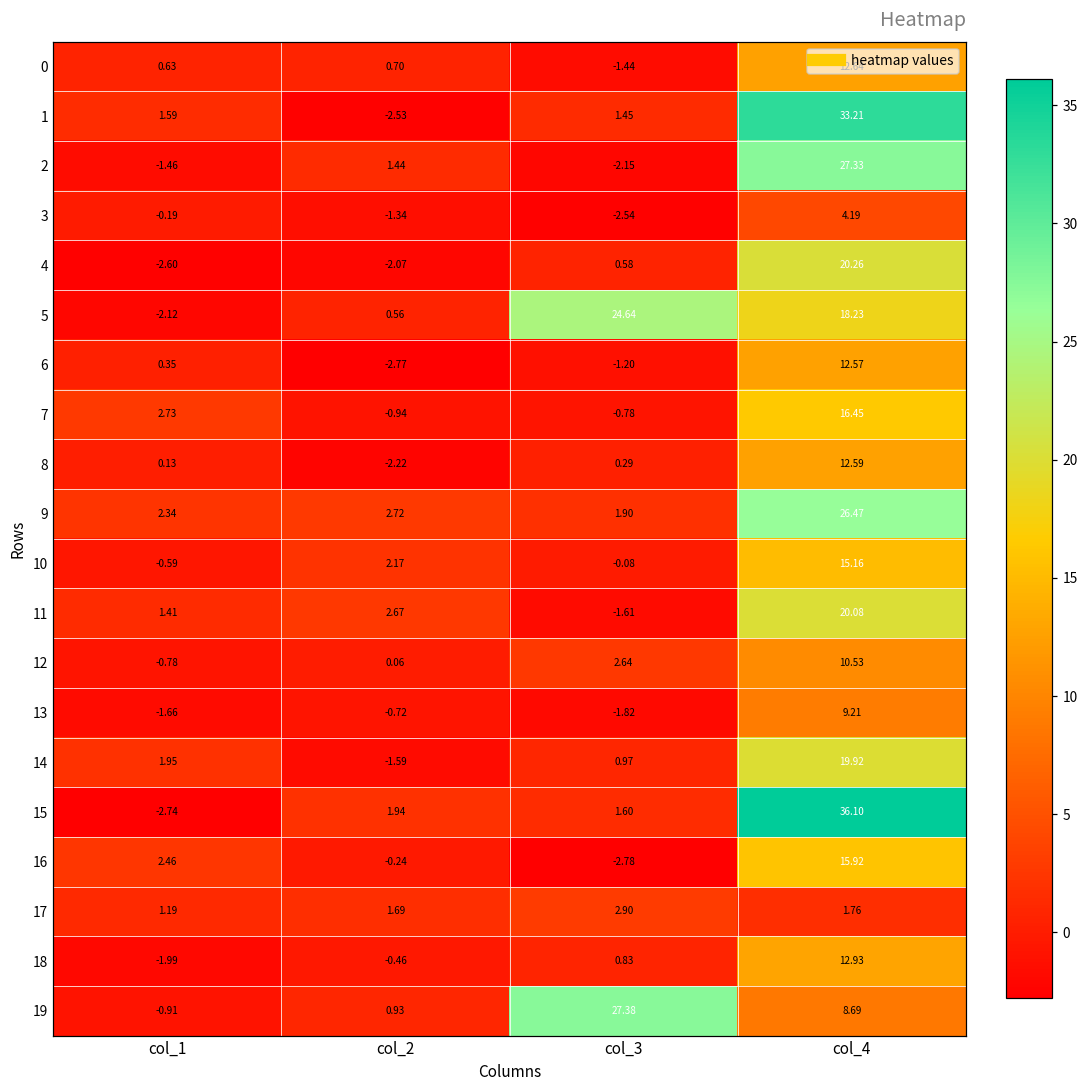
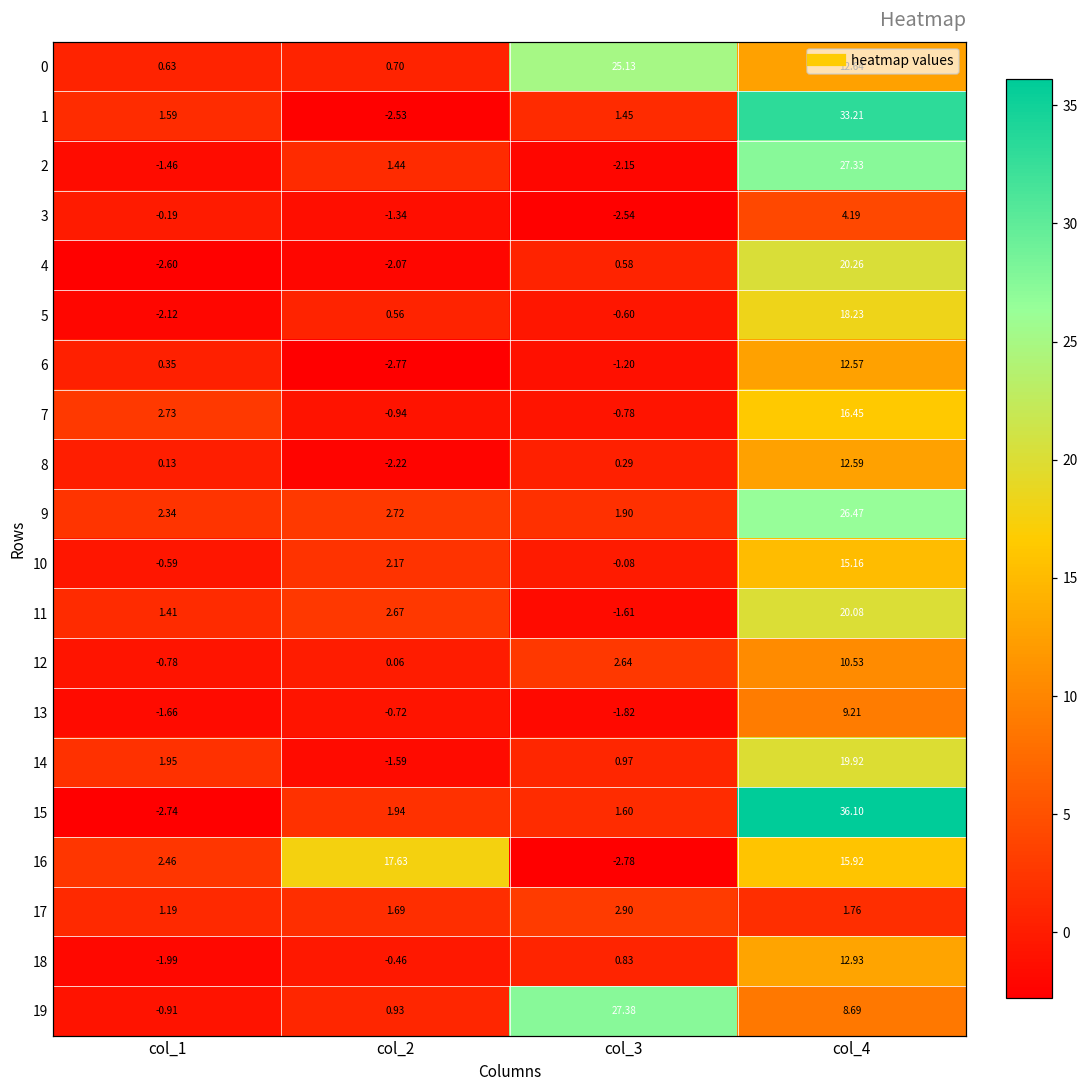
0, col_3: -1.44 -> 25.13
5, col_3: 24.64 -> -0.60
16, col_2: -0.24 -> 17.63
